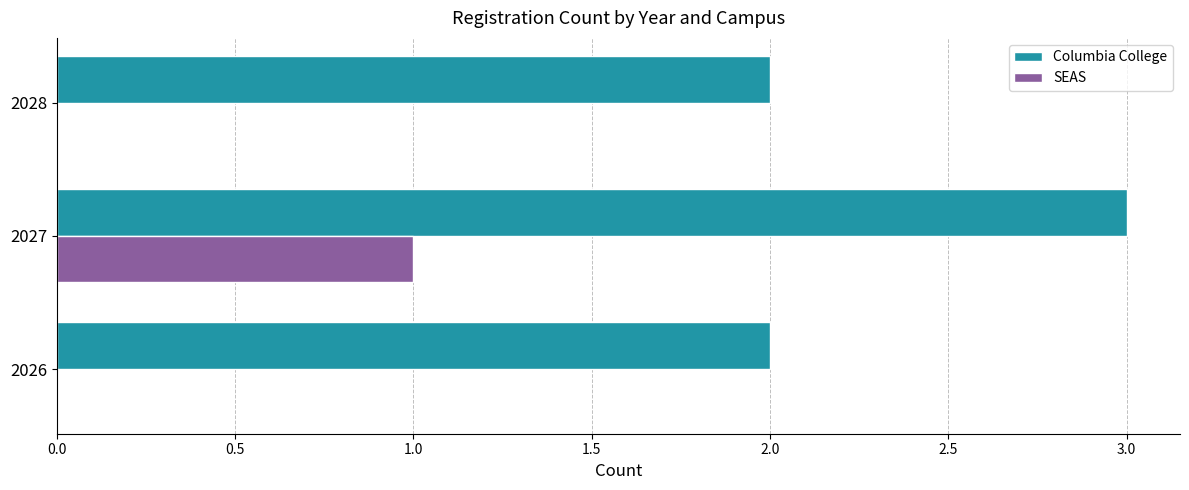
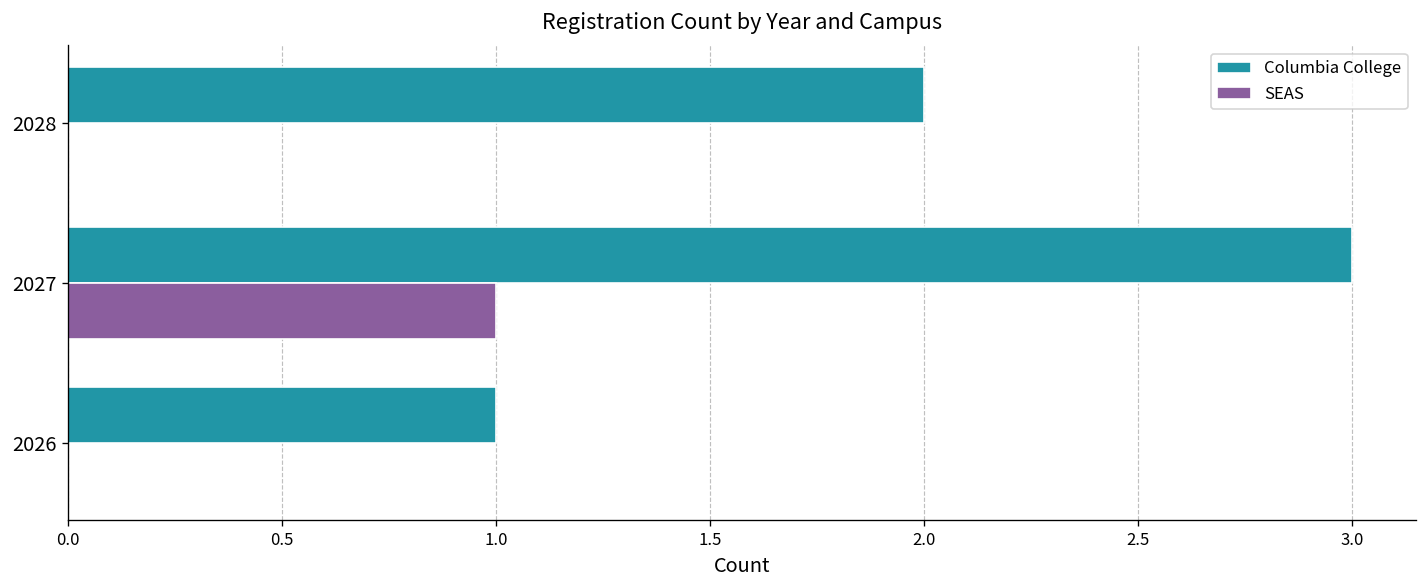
Columbia College, 2026: 2 -> 1
